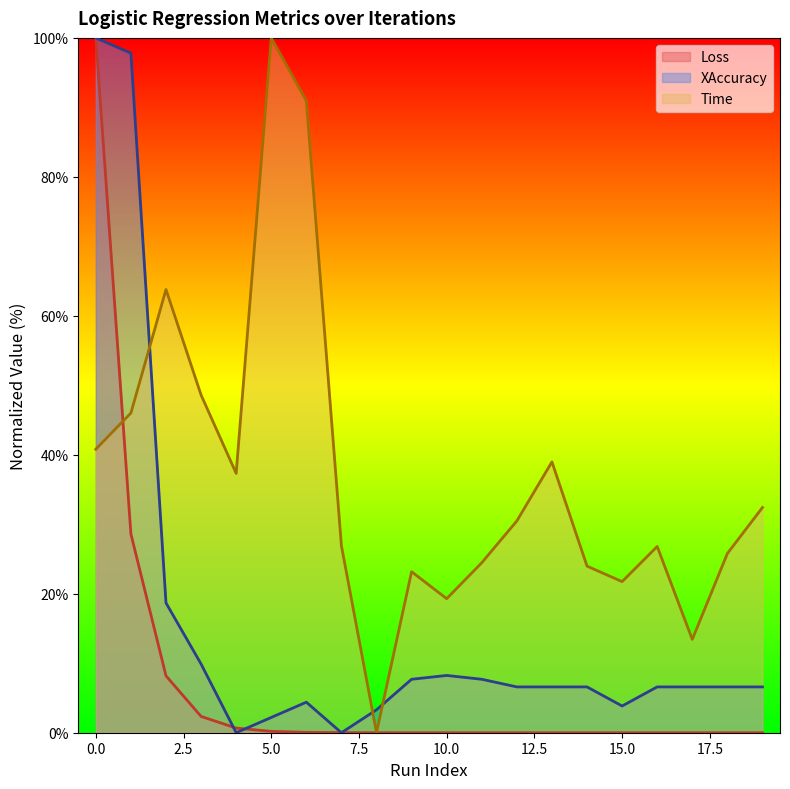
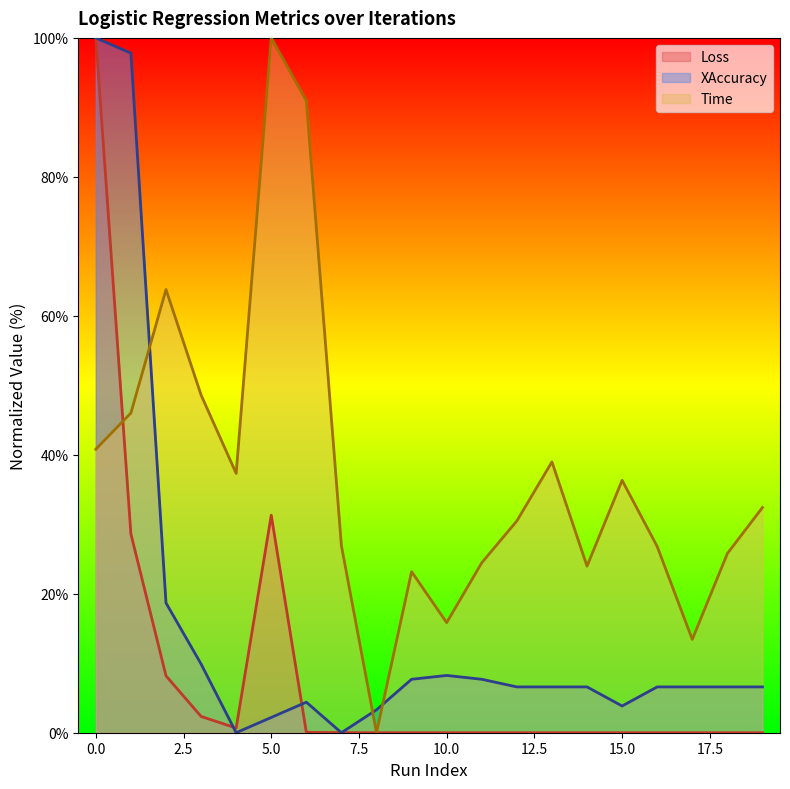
Loss, 5.0: 0% -> 31%
Time, 10.0: 19% -> 16%
Time, 15.0: 22% -> 36%
